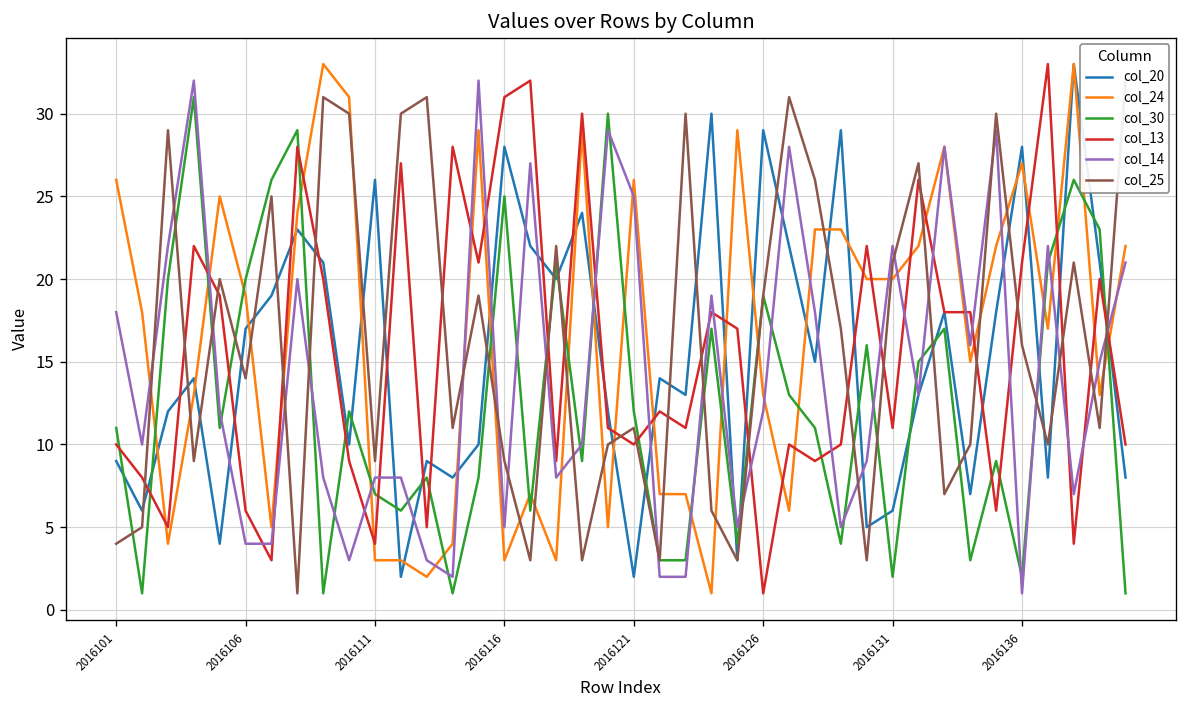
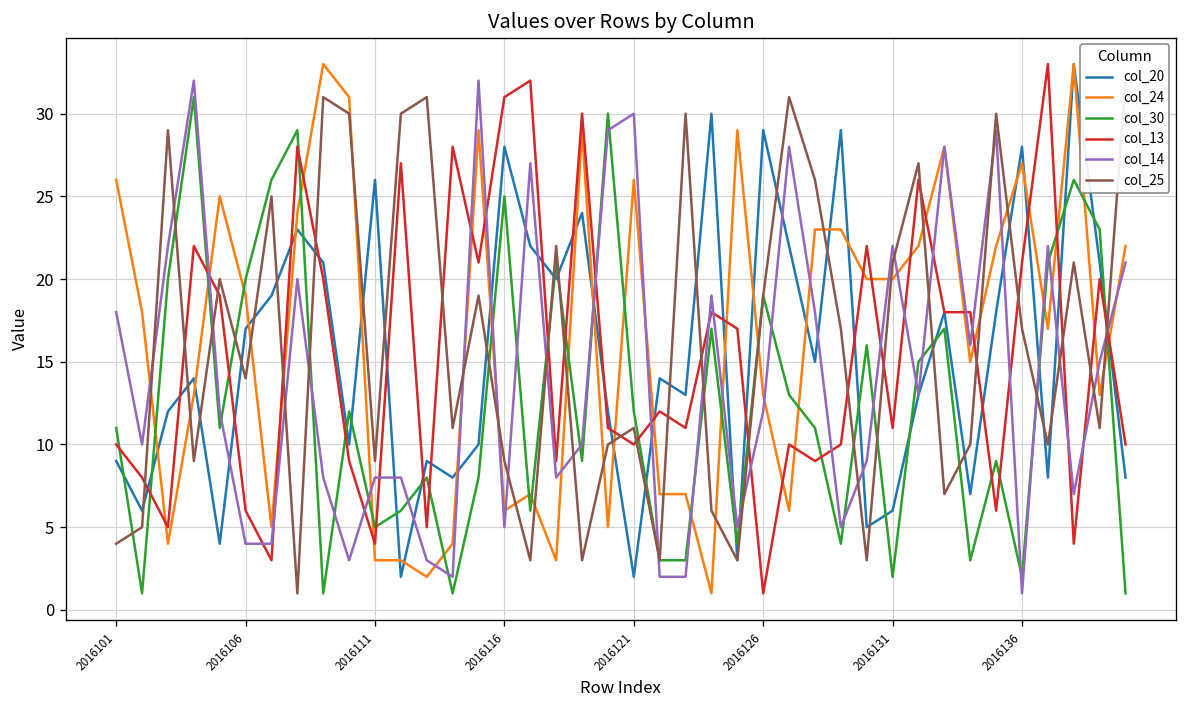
col_30, 2016111: 7 -> 5
col_24, 2016116: 3 -> 6
col_14, 2016121: 25 -> 30
col_25, 2016136: 16 -> 17
